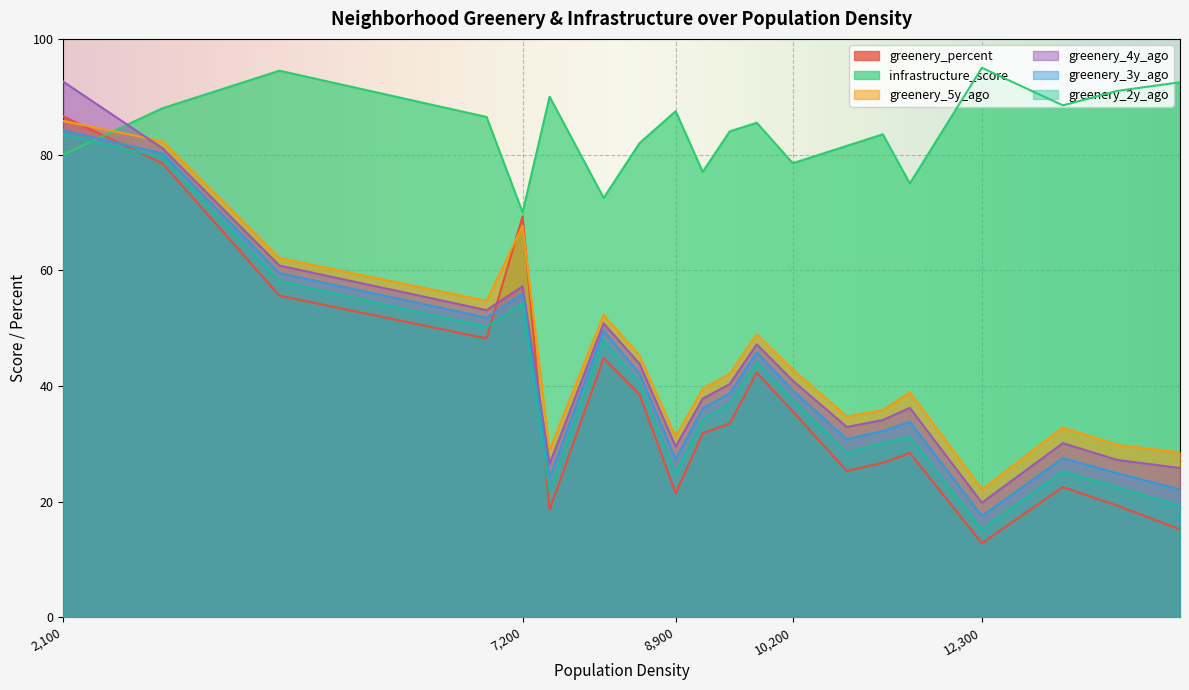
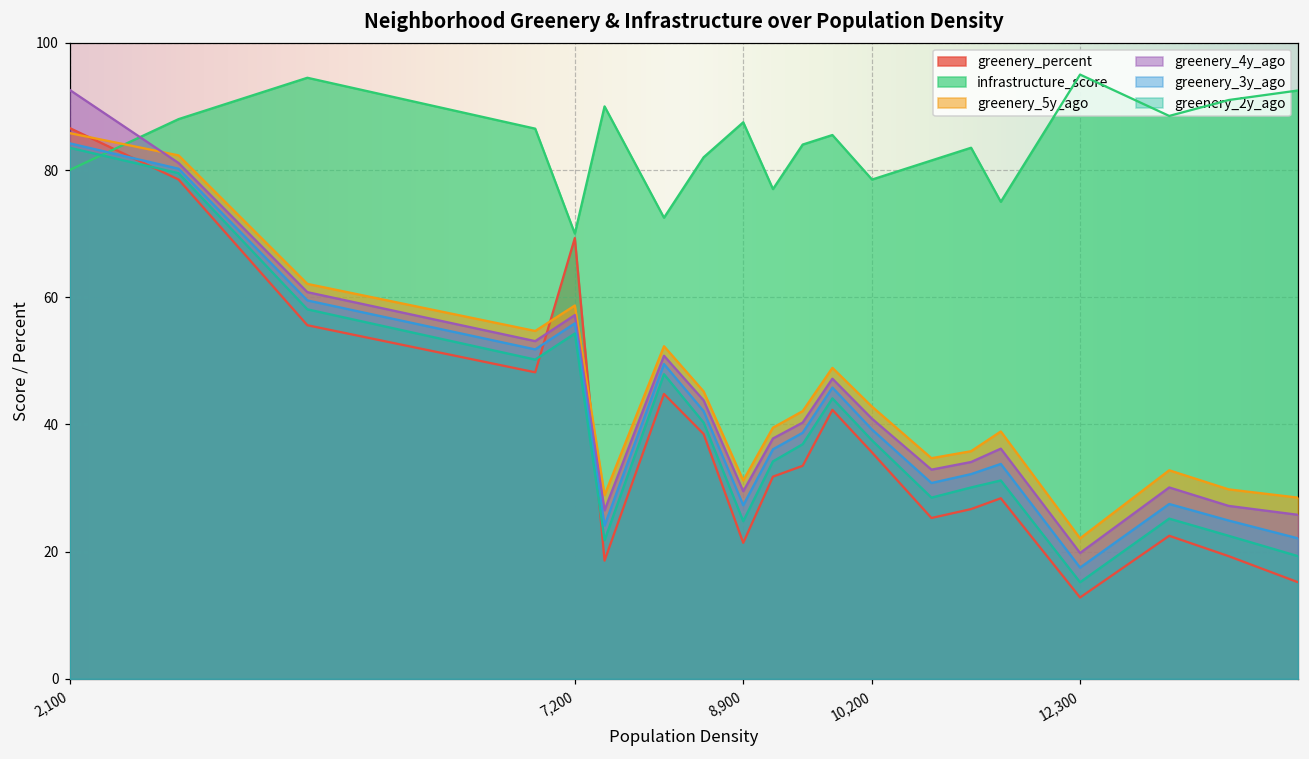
greenery_5y_ago, 7,200: 68 -> 59
